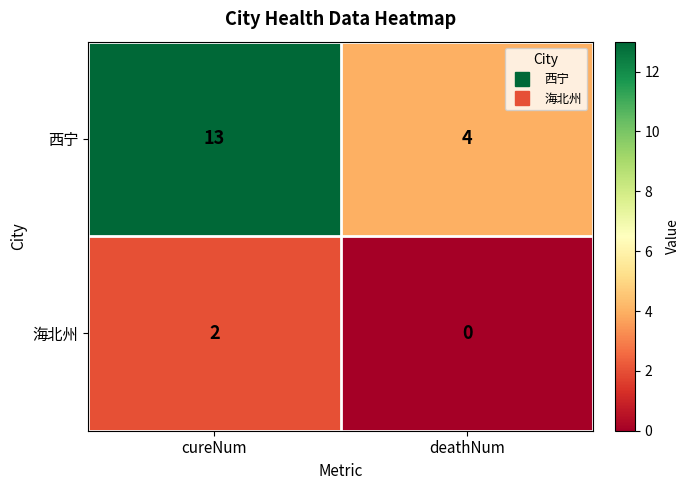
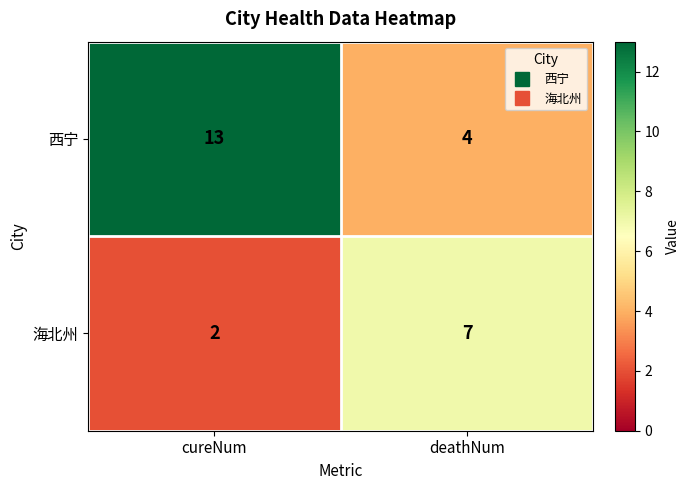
海北州, deathNum: 0 -> 7
